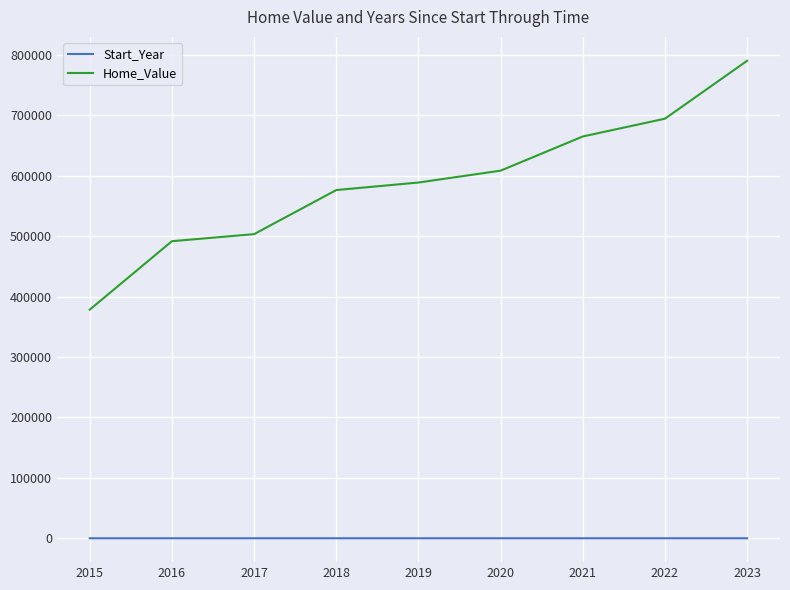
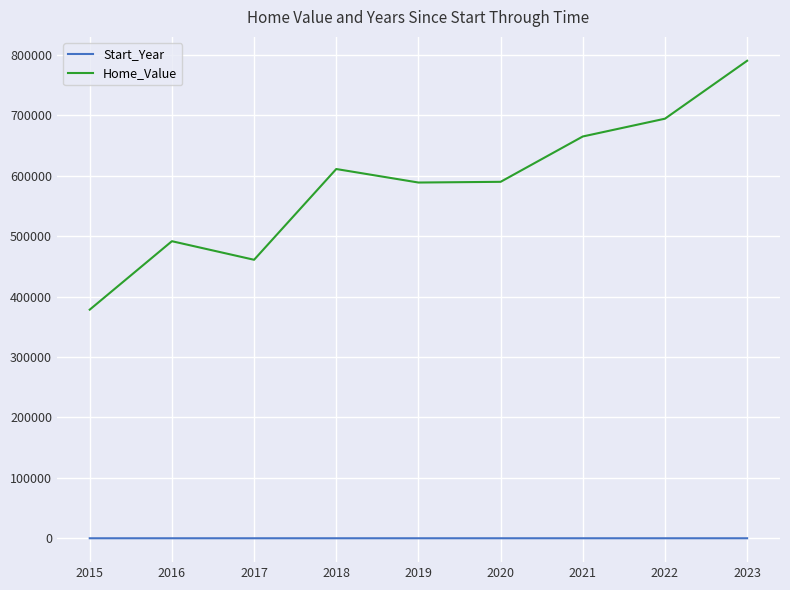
Home_Value, 2017: 500000 -> 460000
Home_Value, 2018: 580000 -> 610000
Home_Value, 2020: 610000 -> 590000
